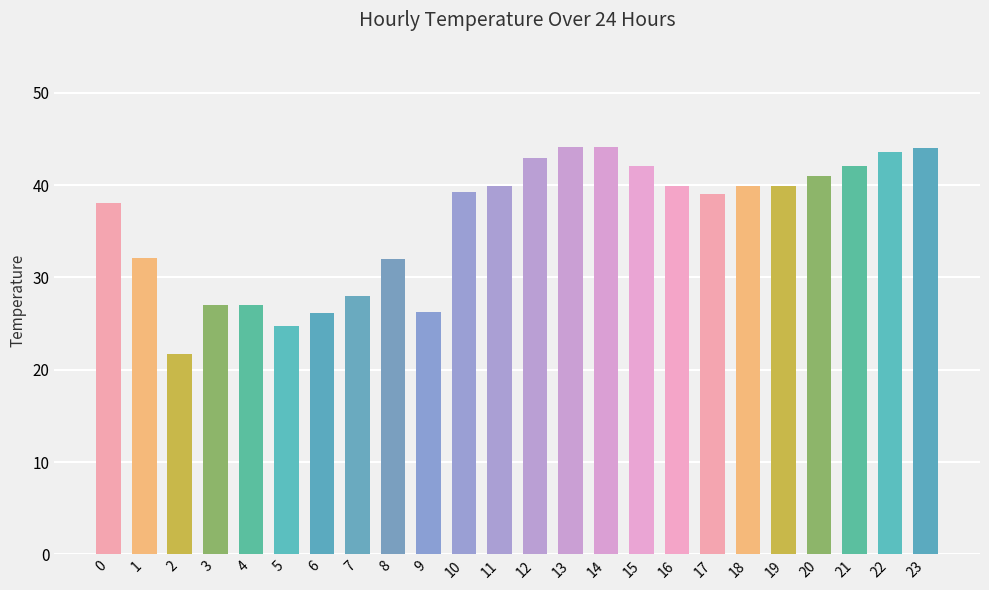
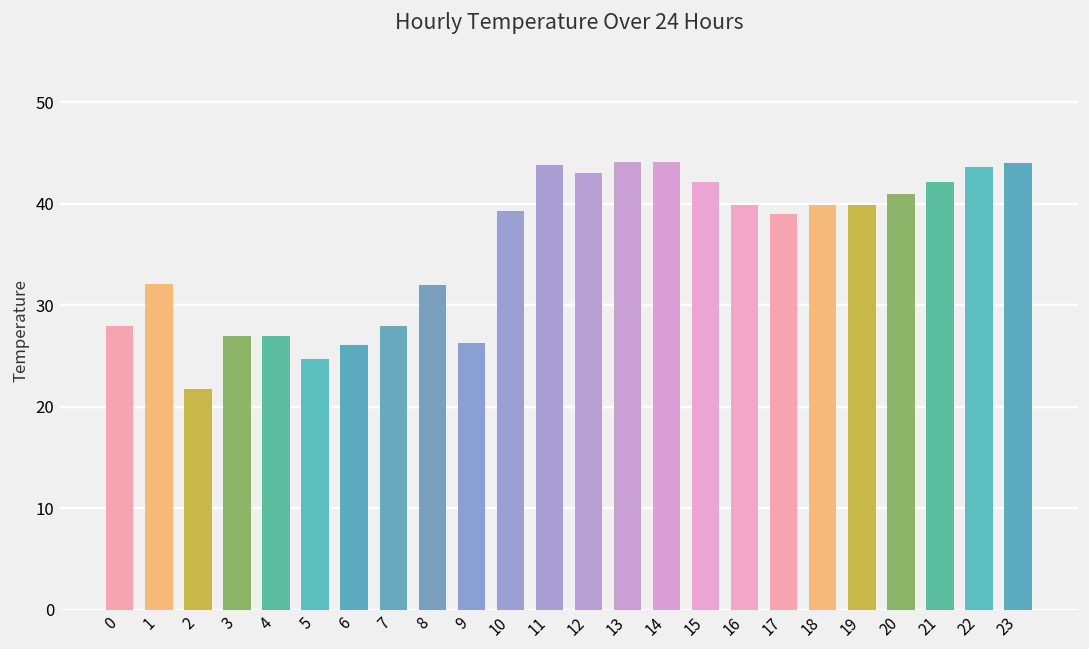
0: 38 -> 28
11: 40 -> 44
